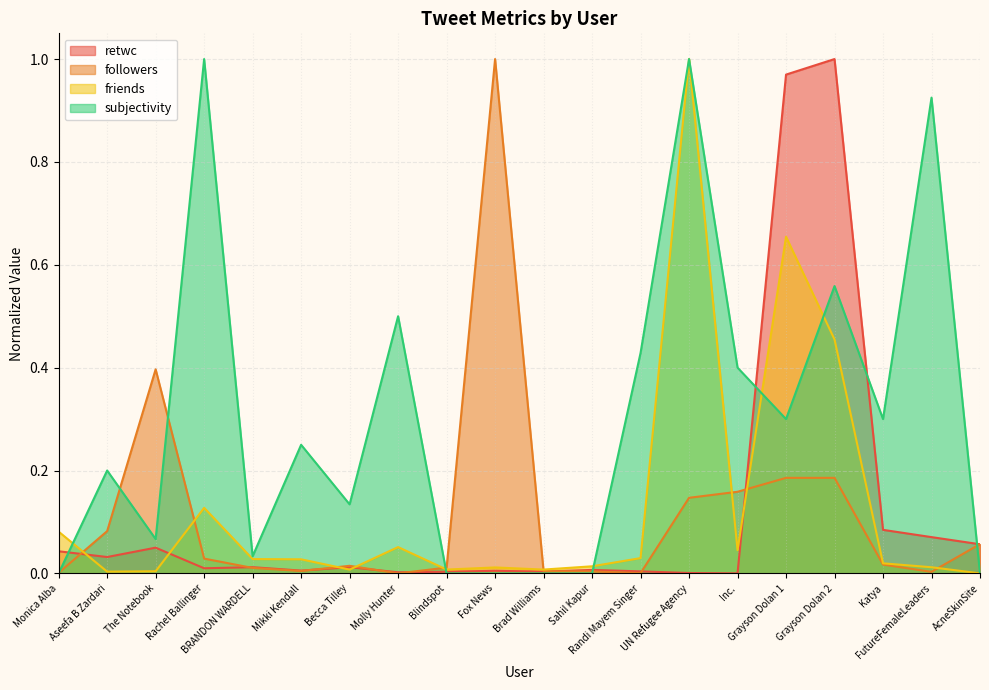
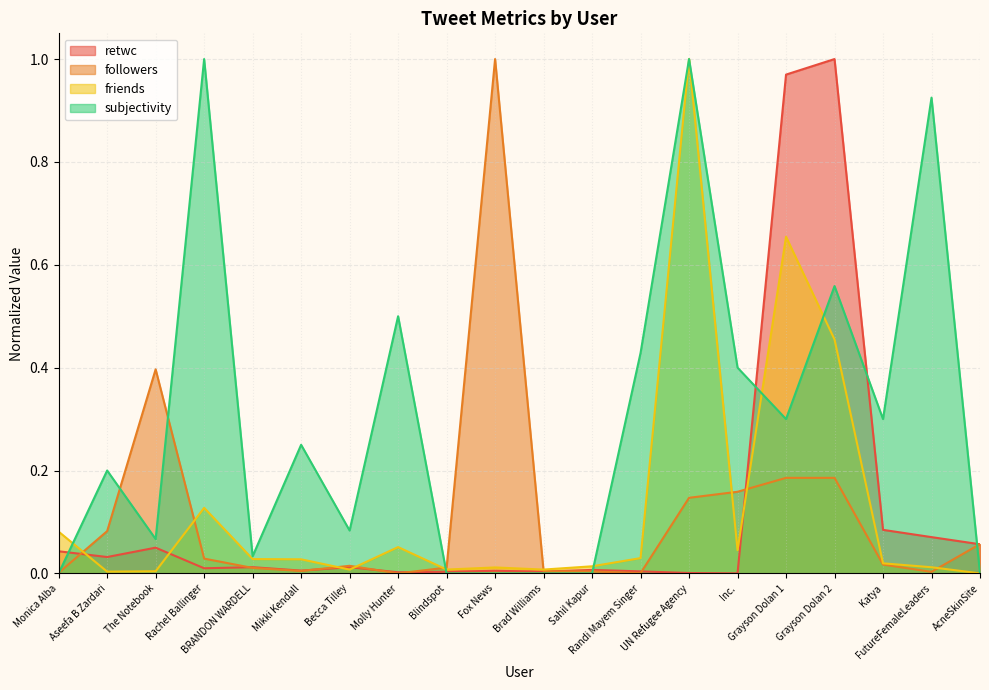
subjectivity, Becca Tilley: 0.13 -> 0.08
